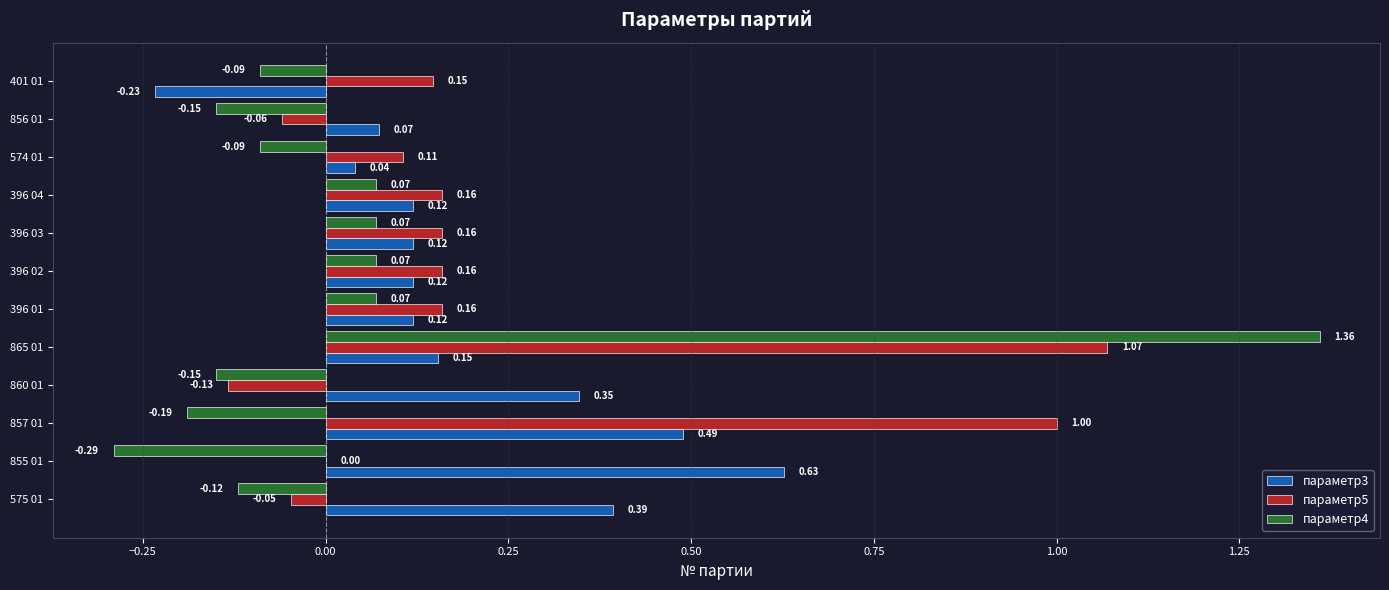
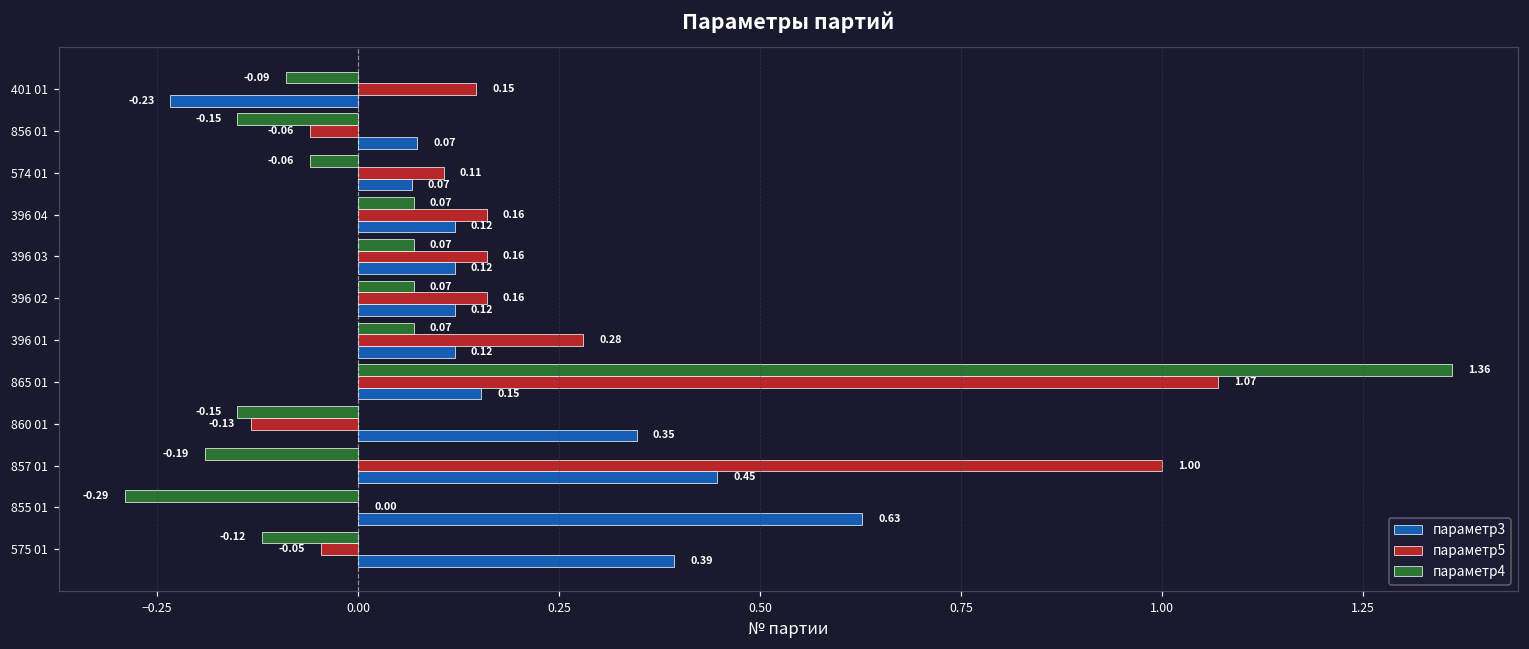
параметр4, 574 01: -0.09 -> -0.06
параметр3, 574 01: 0.04 -> 0.07
параметр5, 396 01: 0.16 -> 0.28
параметр3, 857 01: 0.49 -> 0.45
